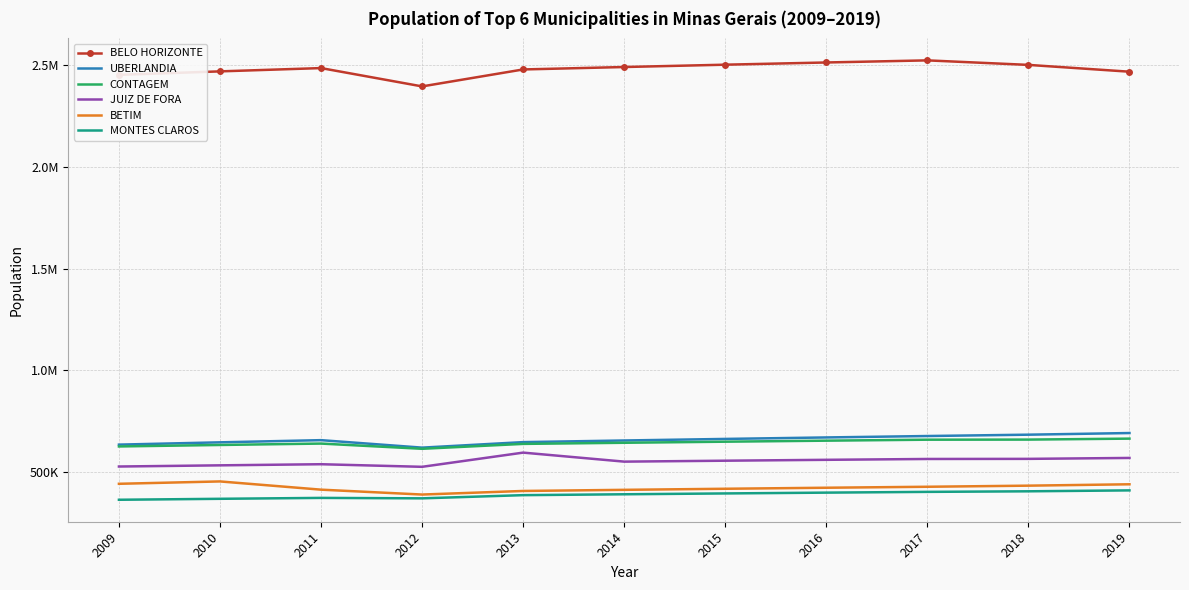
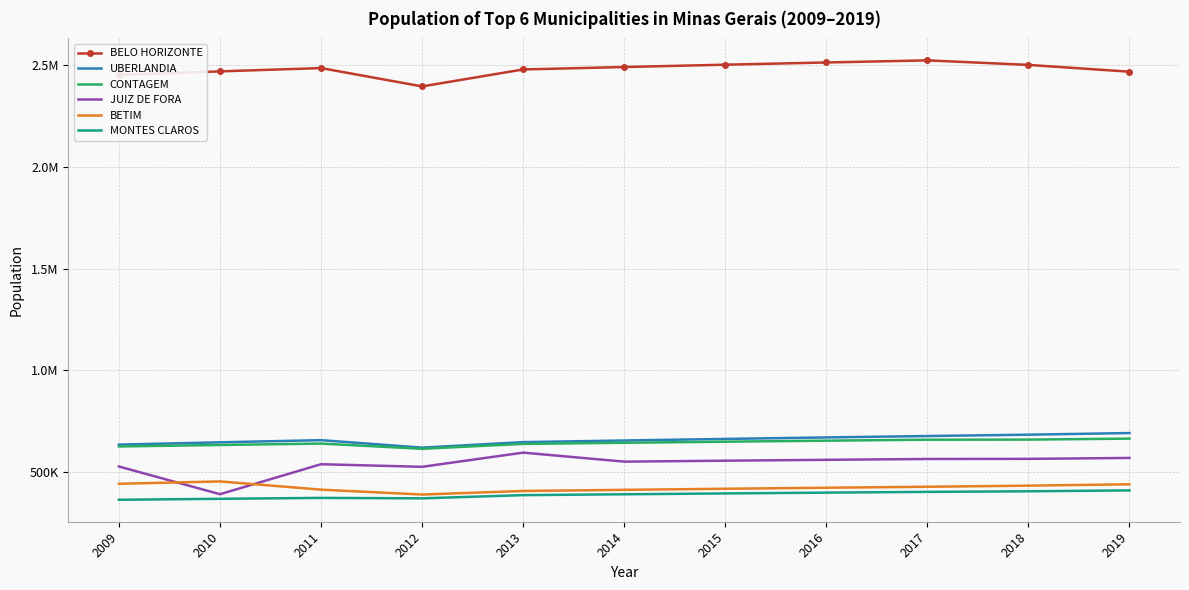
JUIZ DE FORA, 2010: 530000 -> 390000
